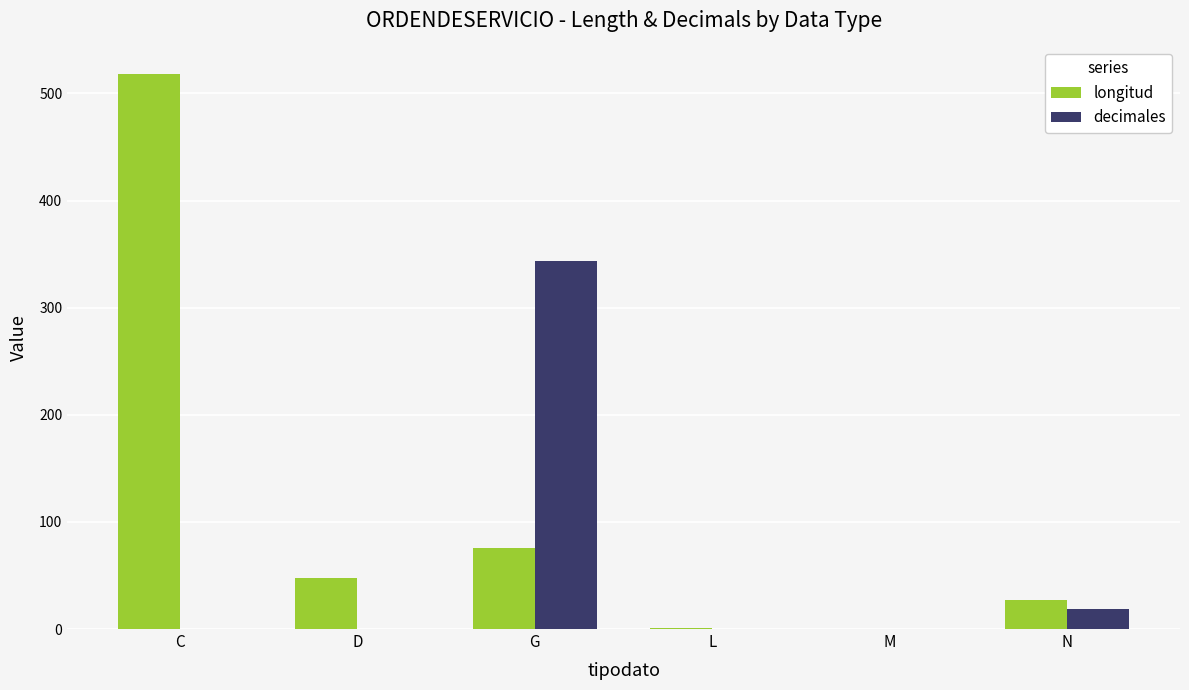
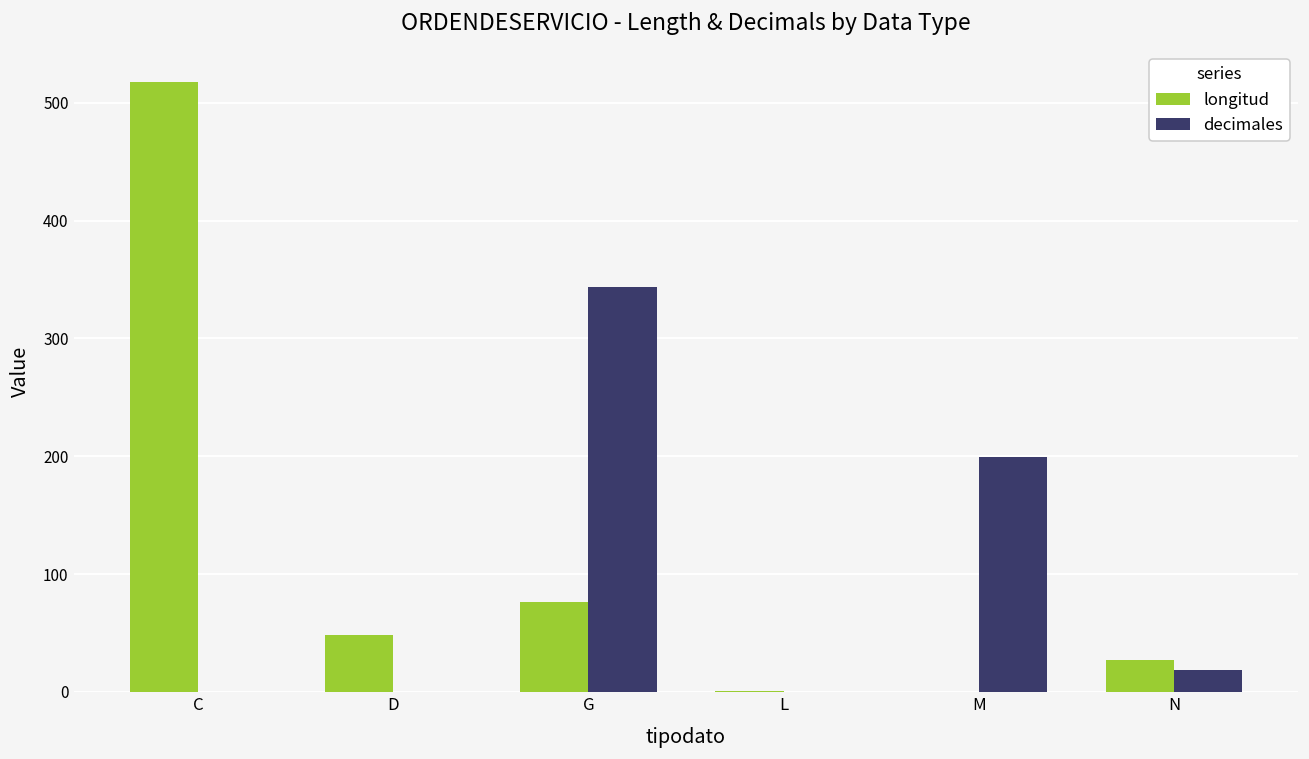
decimales, M: 0 -> 199
